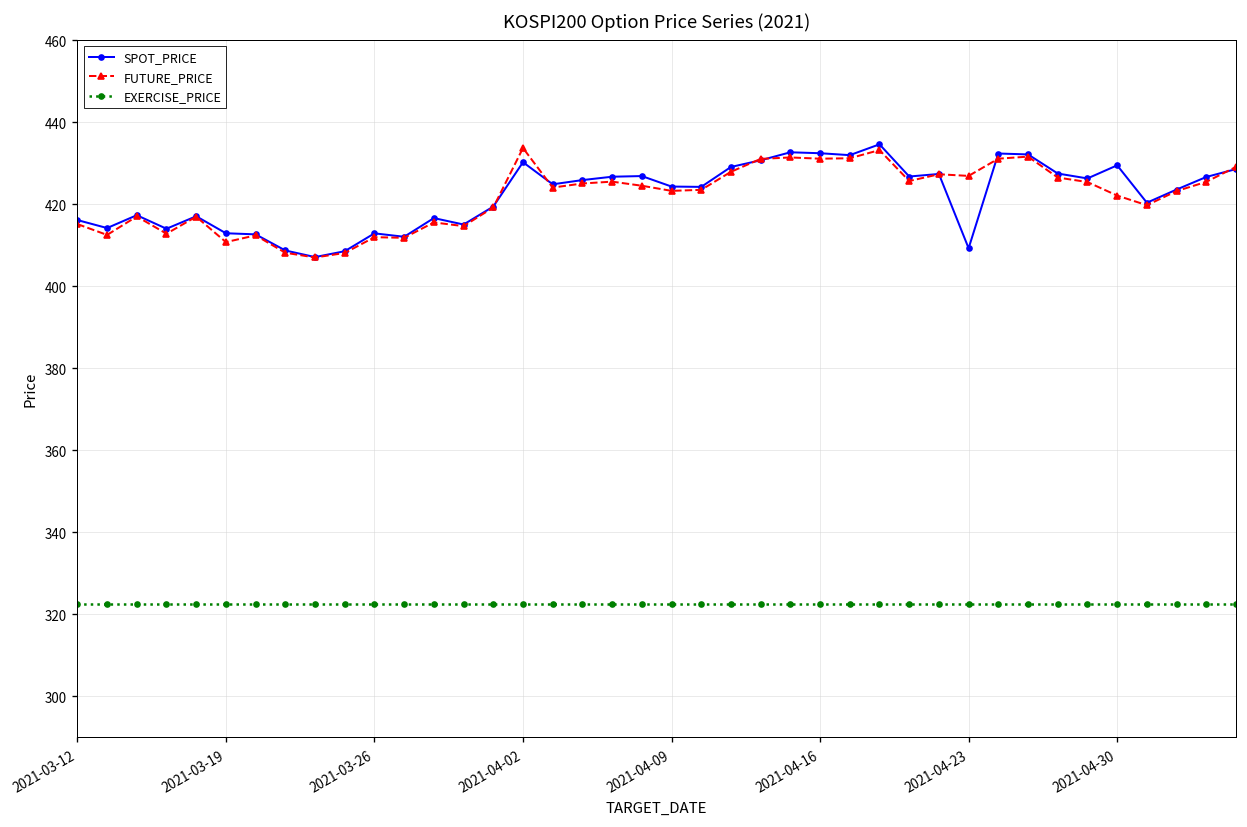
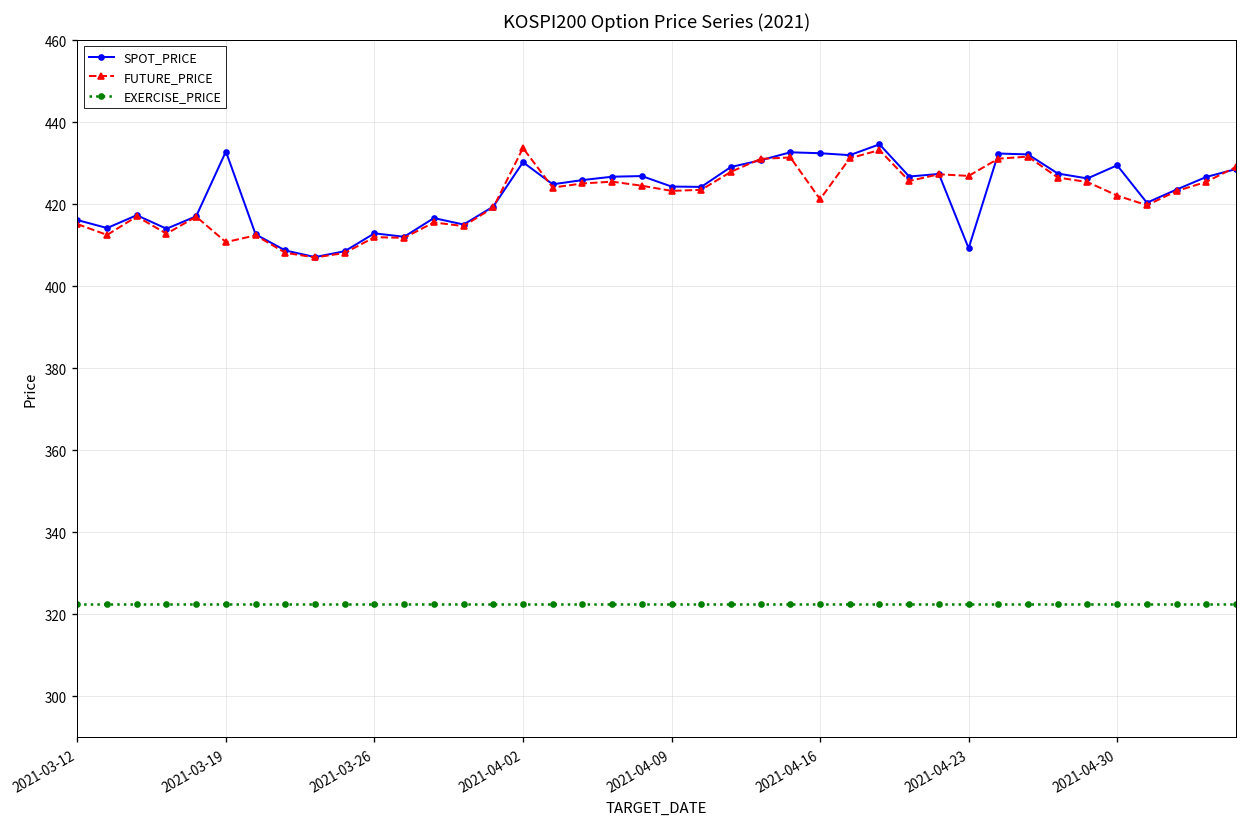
SPOT_PRICE, 2021-03-19: 413 -> 433
FUTURE_PRICE, 2021-04-16: 431 -> 421
